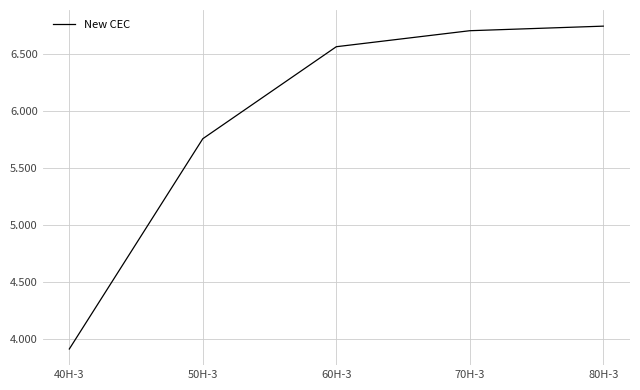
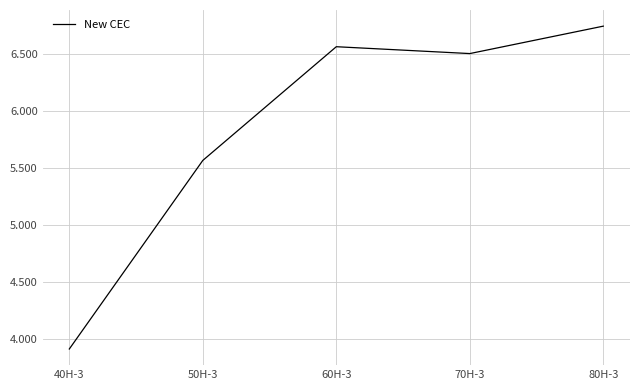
50H-3: 5.76 -> 5.57
70H-3: 6.7 -> 6.5
